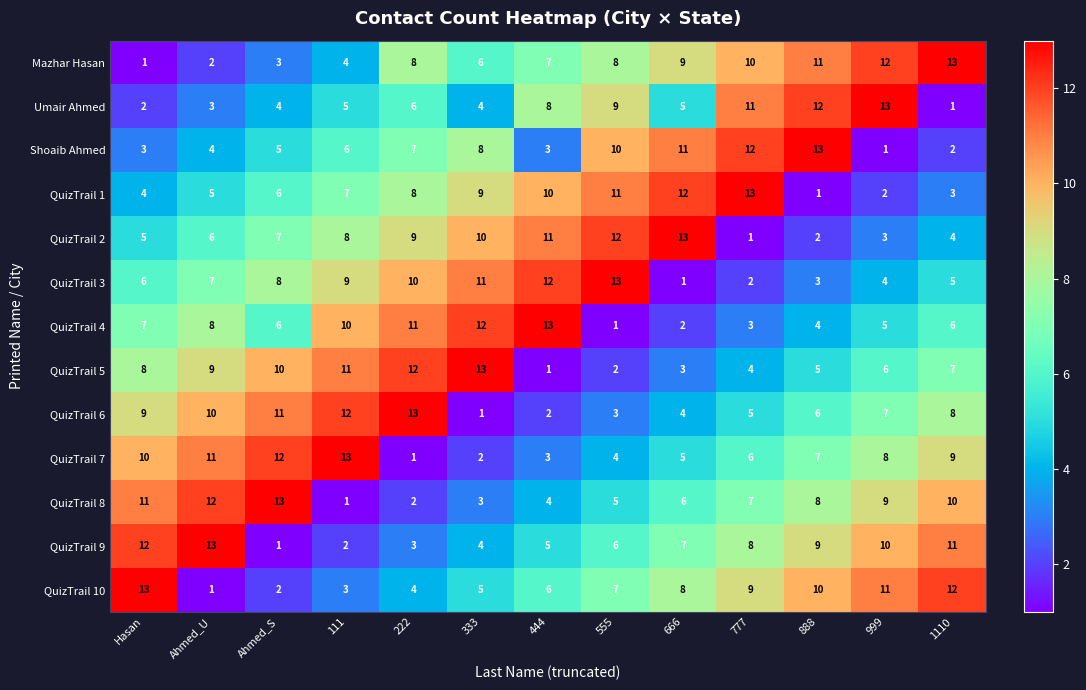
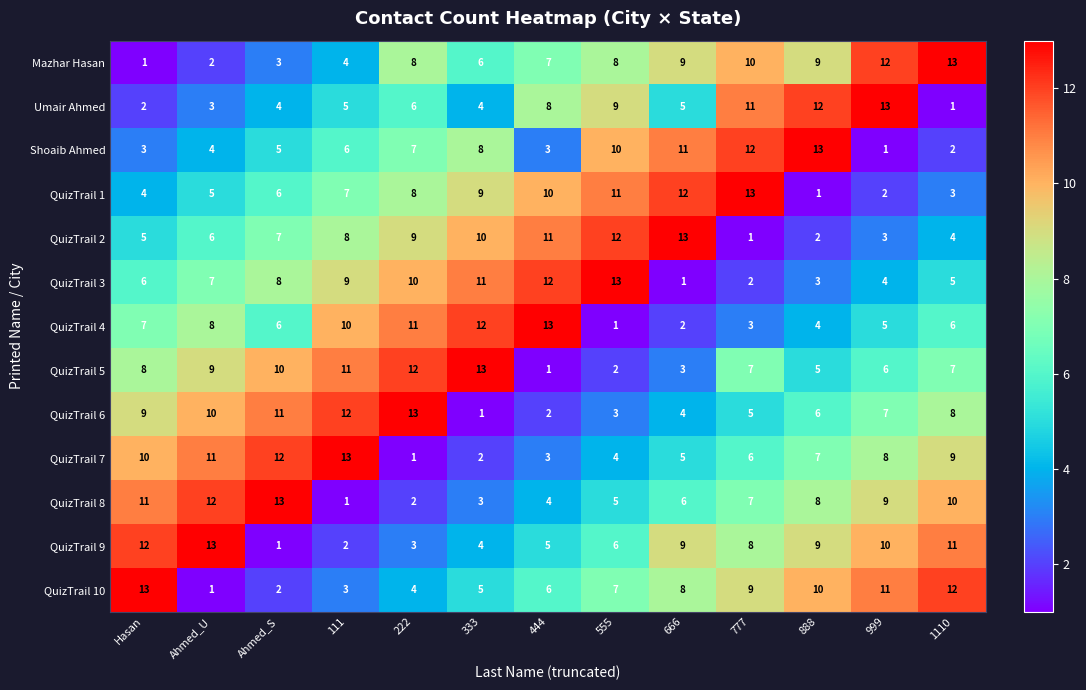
Mazhar Hasan, 888: 11 -> 9
QuizTrail 5, 777: 4 -> 7
QuizTrail 9, 666: 7 -> 9
